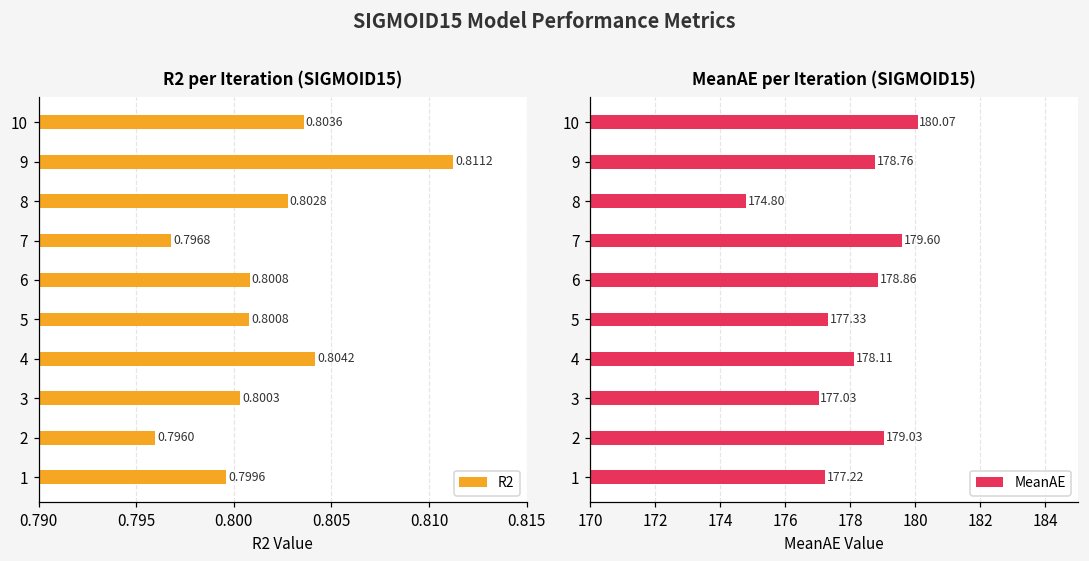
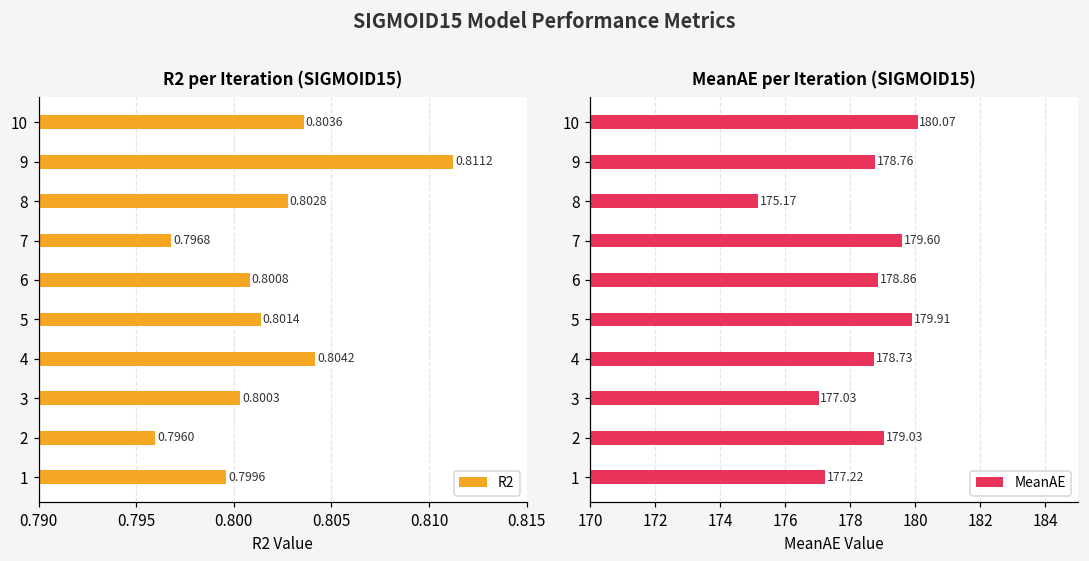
R2 per Iteration (SIGMOID15), 5: 0.8008 -> 0.8014
MeanAE per Iteration (SIGMOID15), 8: 174.80 -> 175.17
MeanAE per Iteration (SIGMOID15), 5: 177.33 -> 179.91
MeanAE per Iteration (SIGMOID15), 4: 178.11 -> 178.73
